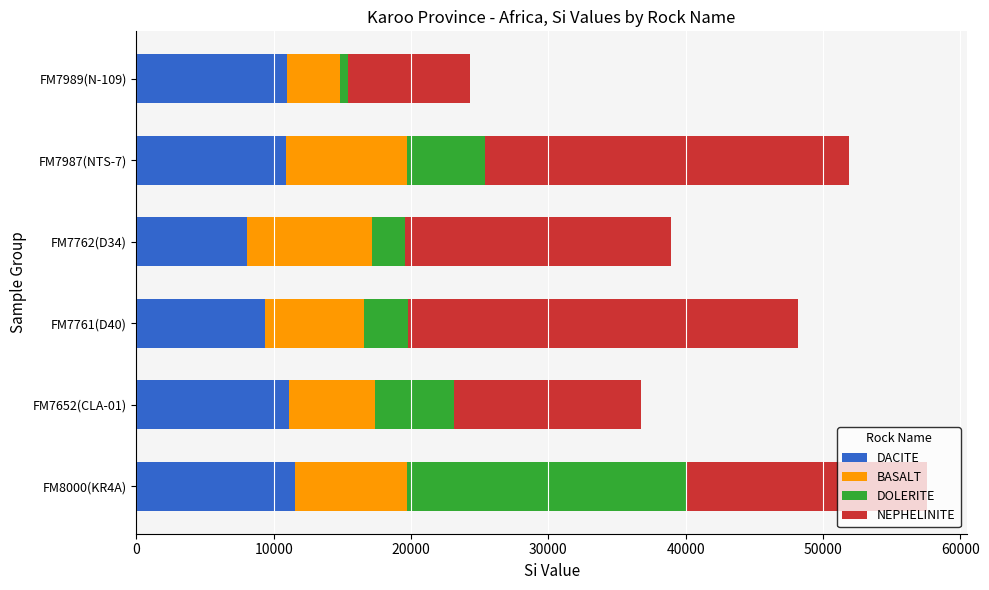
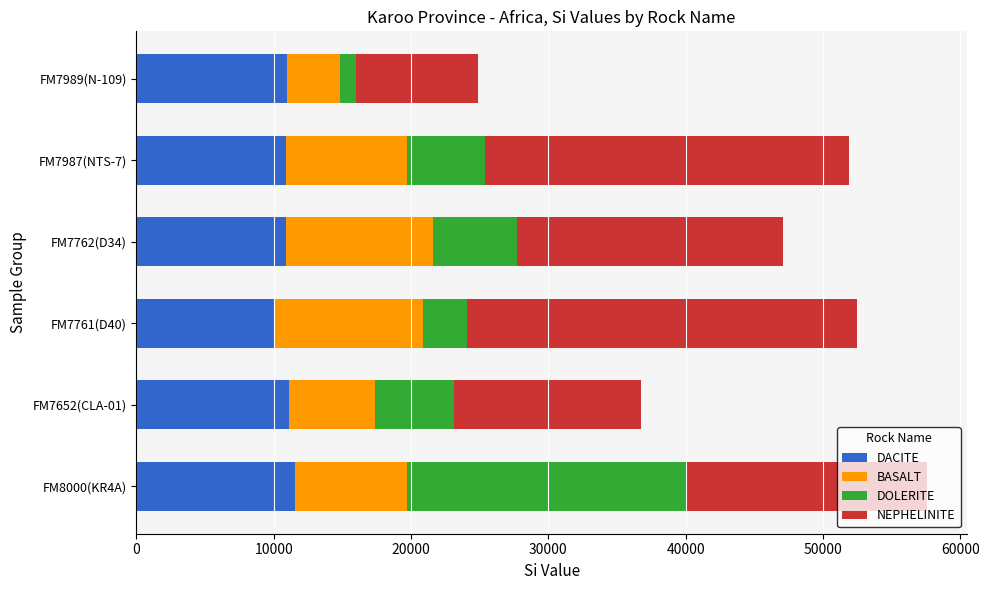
DOLERITE, FM7989(N-109): 500 -> 1200
DACITE, FM7762(D34): 8000 -> 10900
BASALT, FM7762(D34): 9100 -> 10700
DOLERITE, FM7762(D34): 2400 -> 6100
DACITE, FM7761(D40): 9400 -> 10100
BASALT, FM7761(D40): 7200 -> 10700
